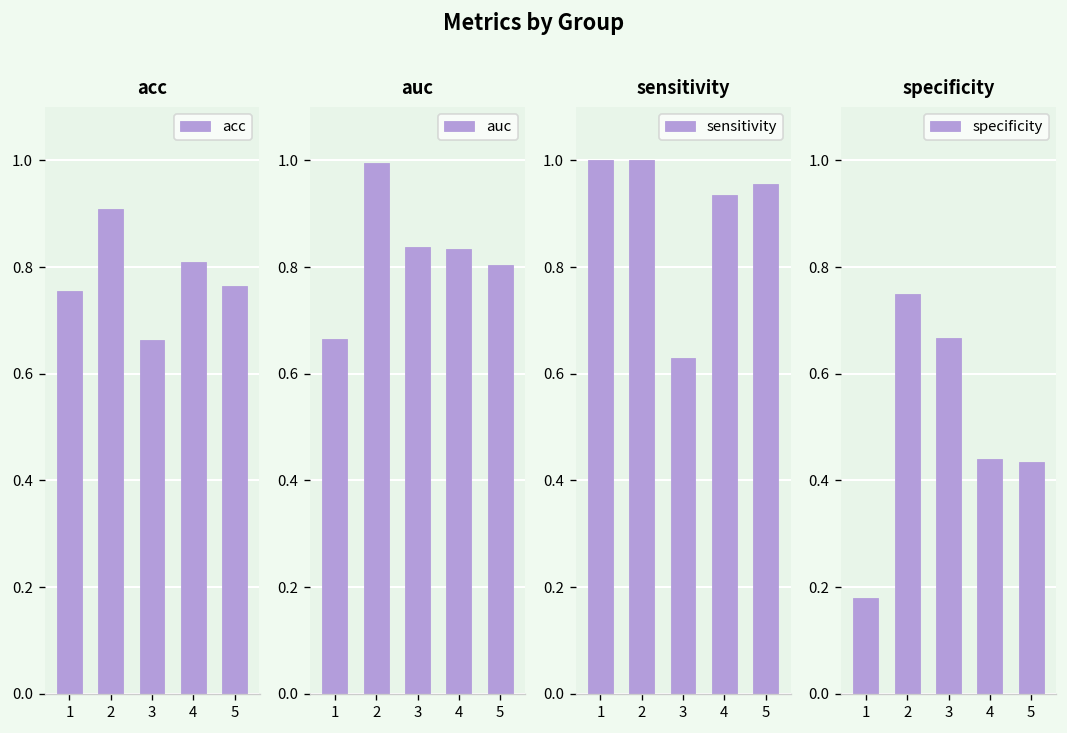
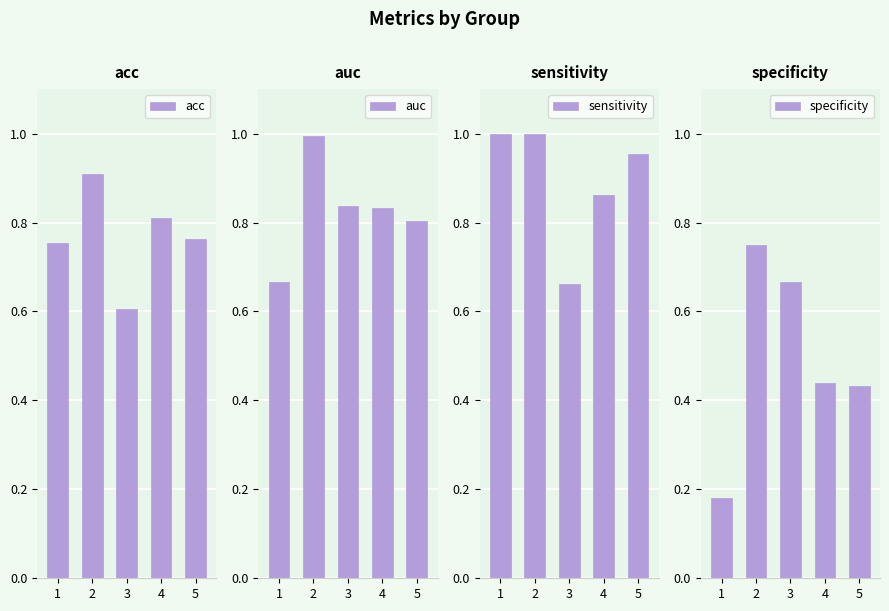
acc, 3: 0.66 -> 0.60
sensitivity, 3: 0.63 -> 0.66
sensitivity, 4: 0.93 -> 0.86
